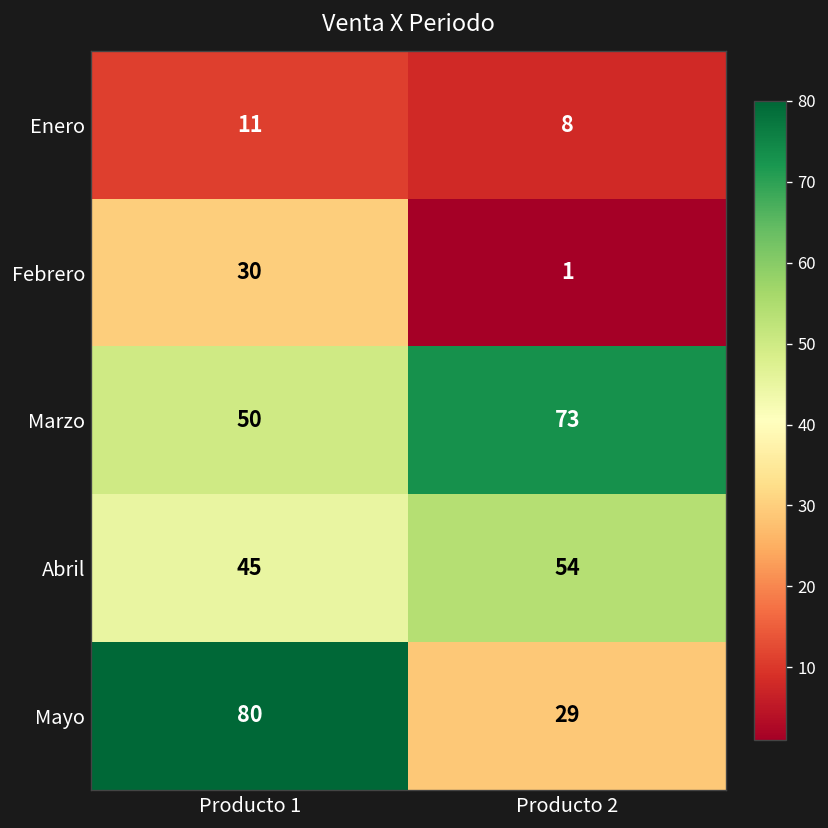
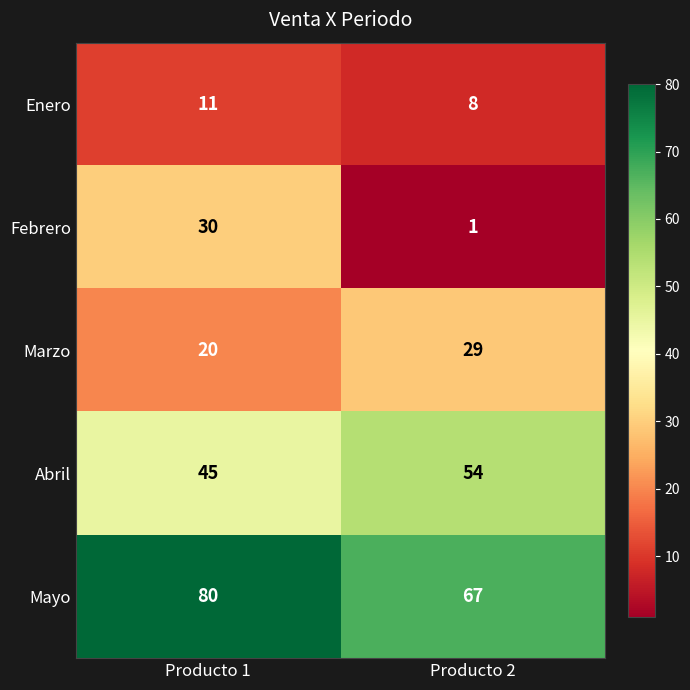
Marzo, Producto 1: 50 -> 20
Marzo, Producto 2: 73 -> 29
Mayo, Producto 2: 29 -> 67
